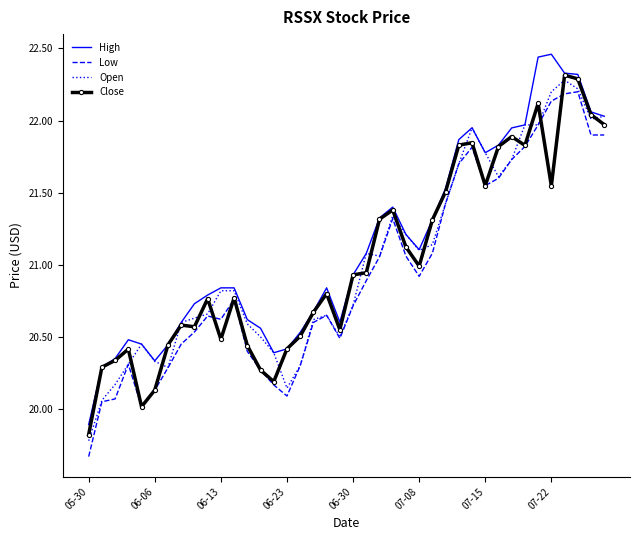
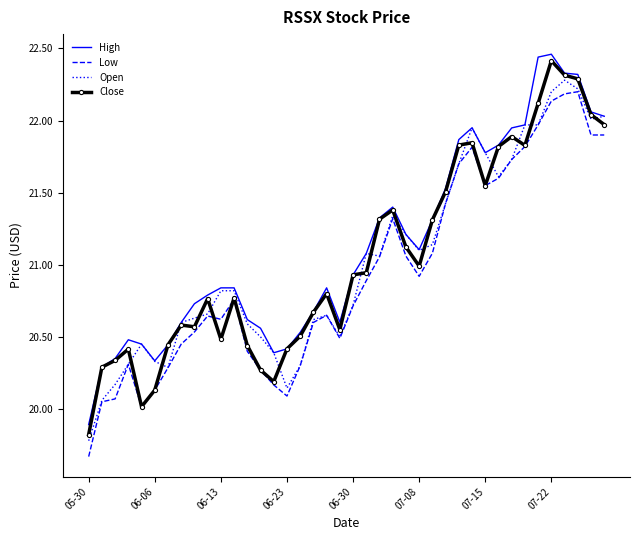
Close, 07-22: 21.55 -> 22.42
